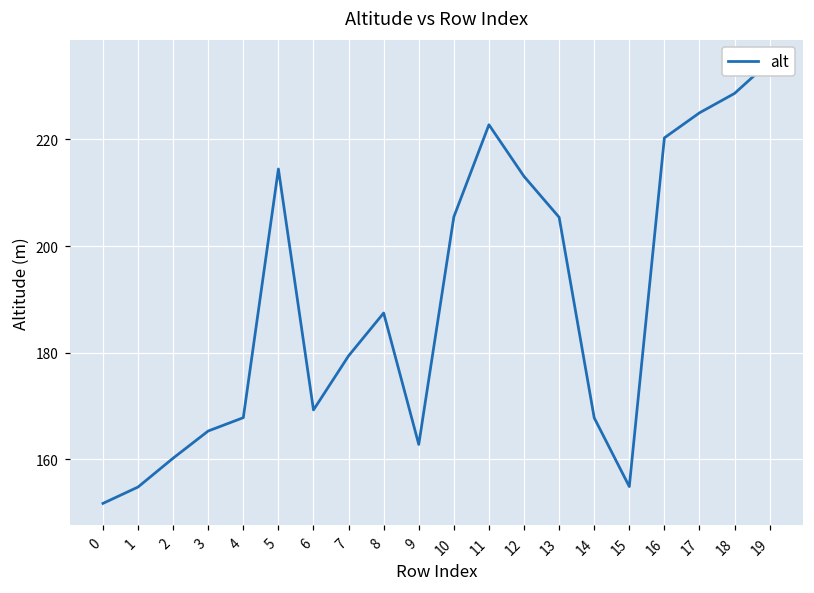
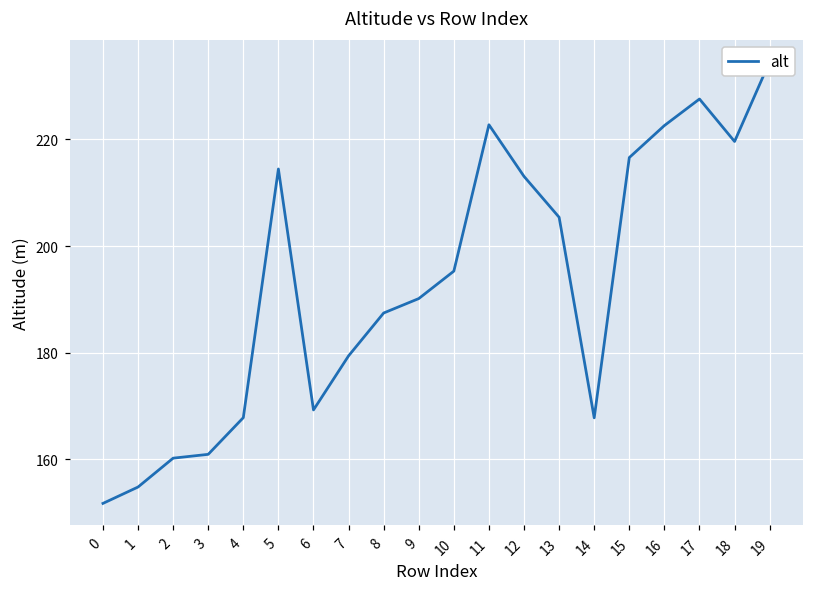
3: 165 -> 161
9: 163 -> 190
10: 205 -> 195
15: 155 -> 217
16: 220 -> 223
17: 225 -> 228
18: 229 -> 220
